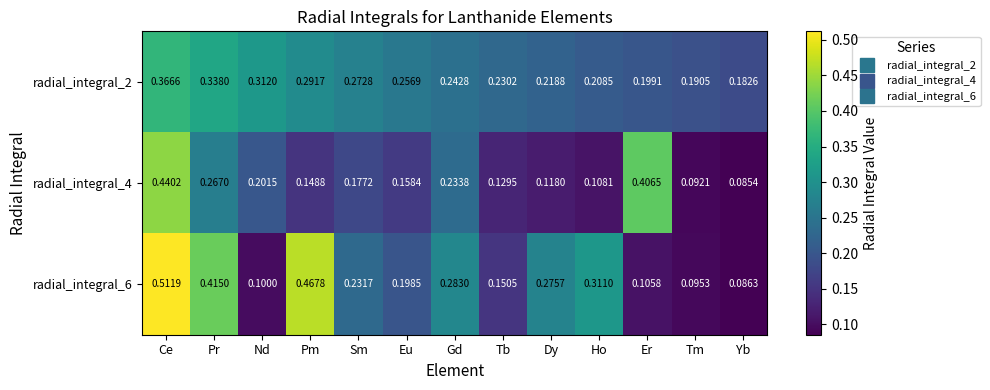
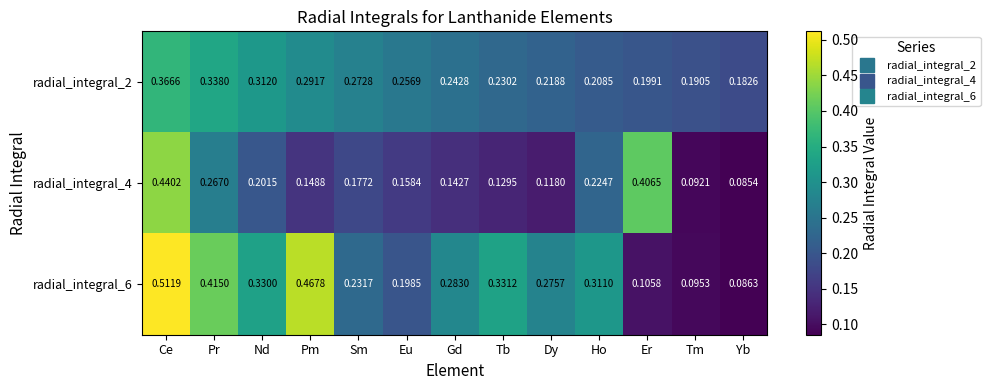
radial_integral_4, Gd: 0.2338 -> 0.1427
radial_integral_4, Ho: 0.1081 -> 0.2247
radial_integral_6, Nd: 0.1000 -> 0.3300
radial_integral_6, Tb: 0.1505 -> 0.3312
